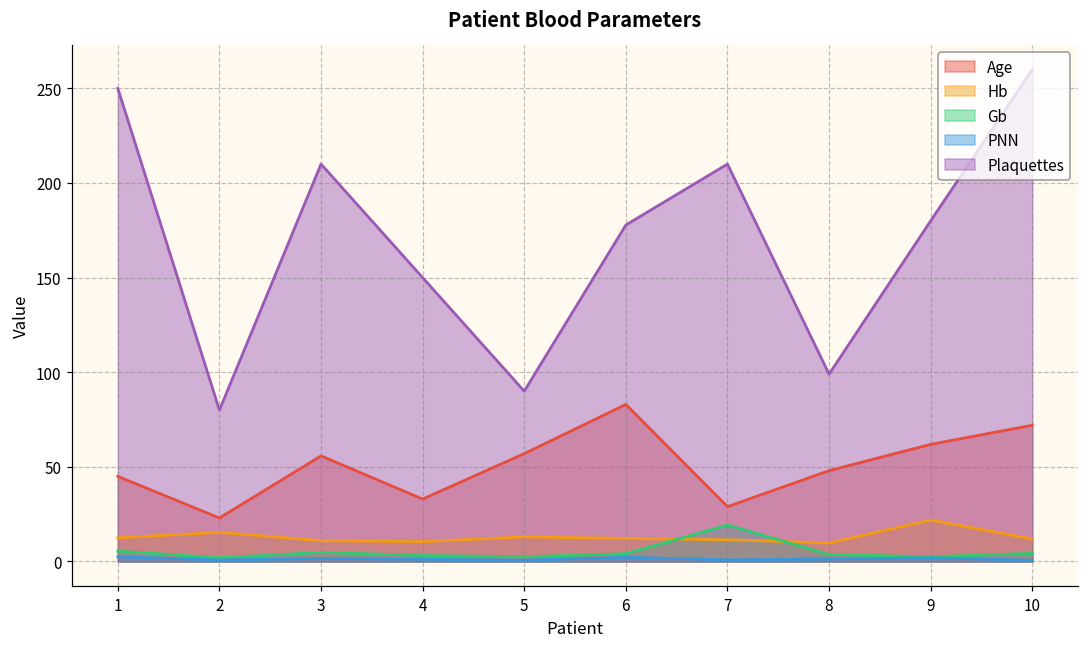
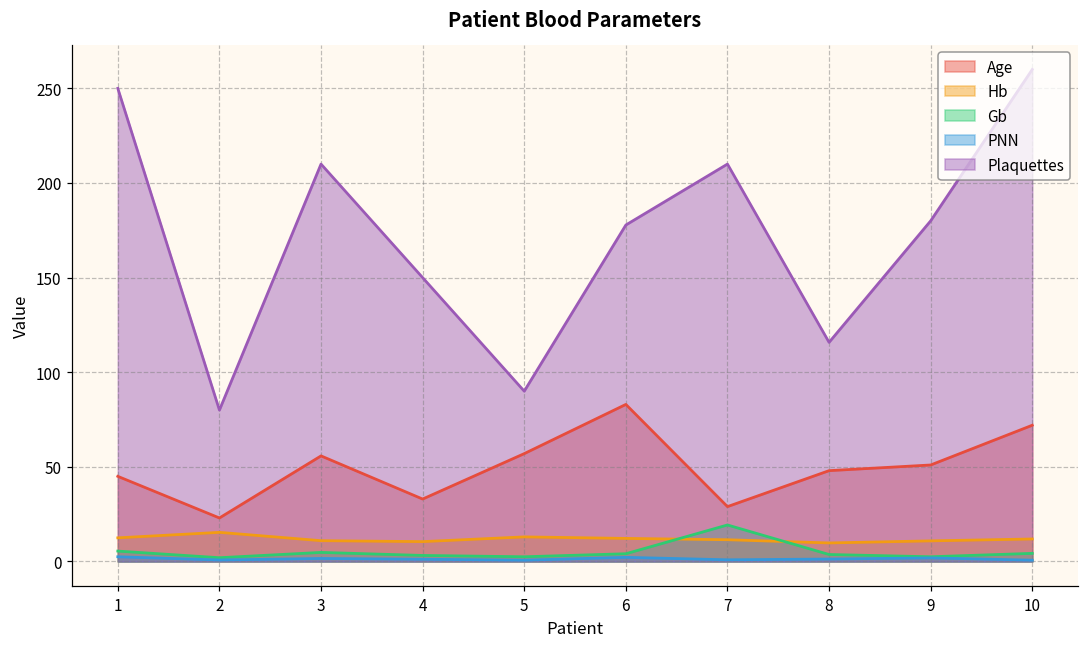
Plaquettes, 8: 99 -> 116
Age, 9: 62 -> 51
Hb, 9: 22 -> 11
